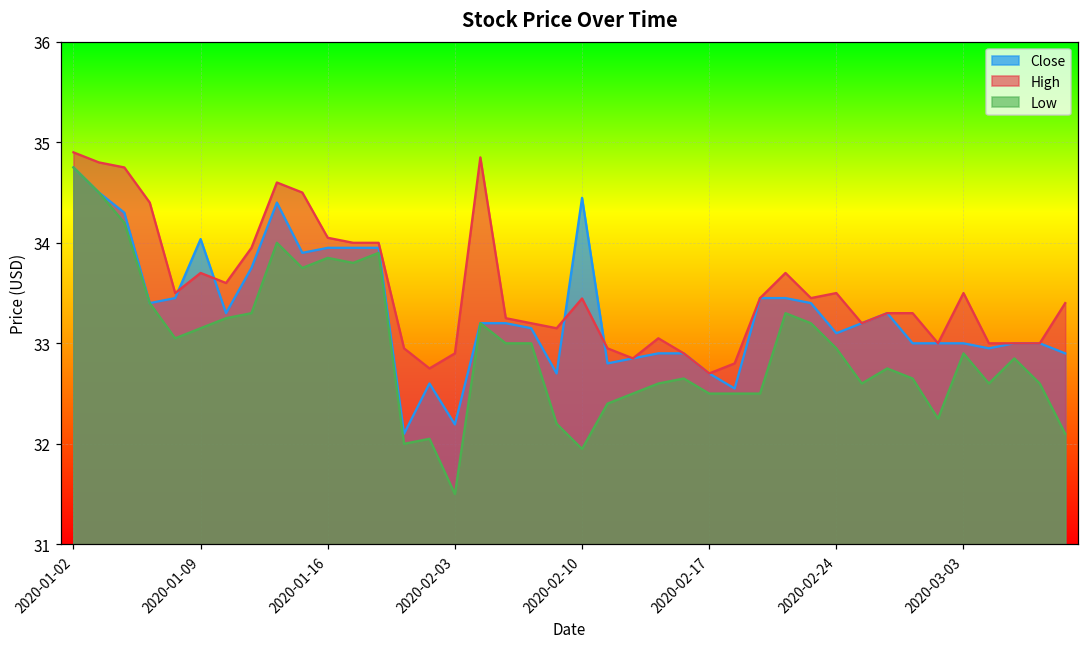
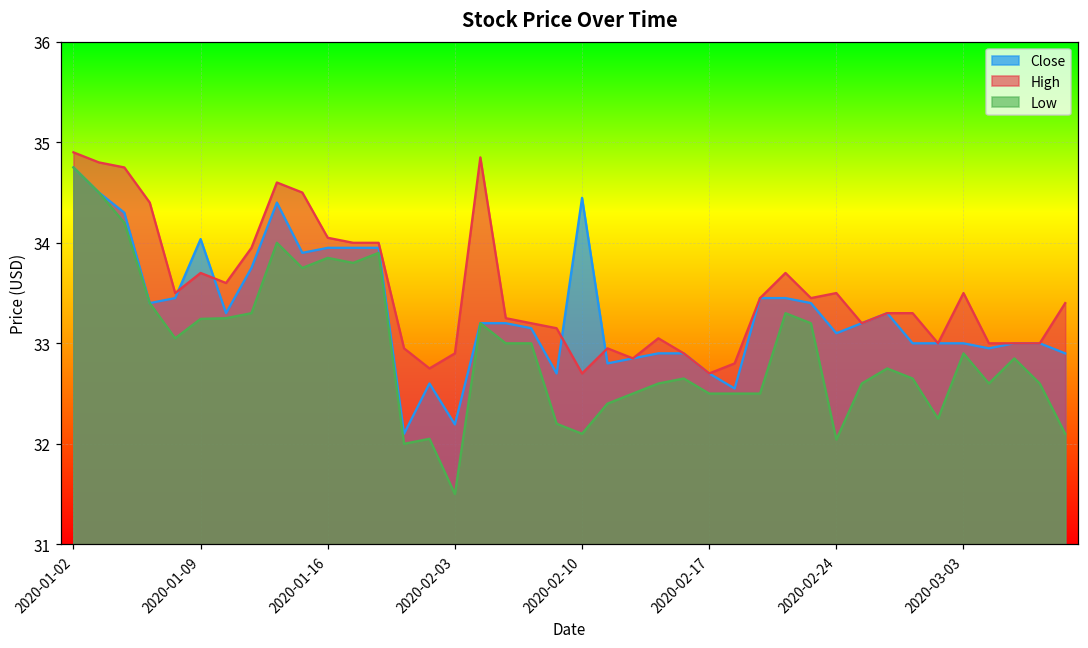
Low, 2020-01-09: 33.15 -> 33.24
High, 2020-02-10: 33.4 -> 32.7
Low, 2020-02-10: 31.9 -> 32.1
Low, 2020-02-24: 33.0 -> 32.0
